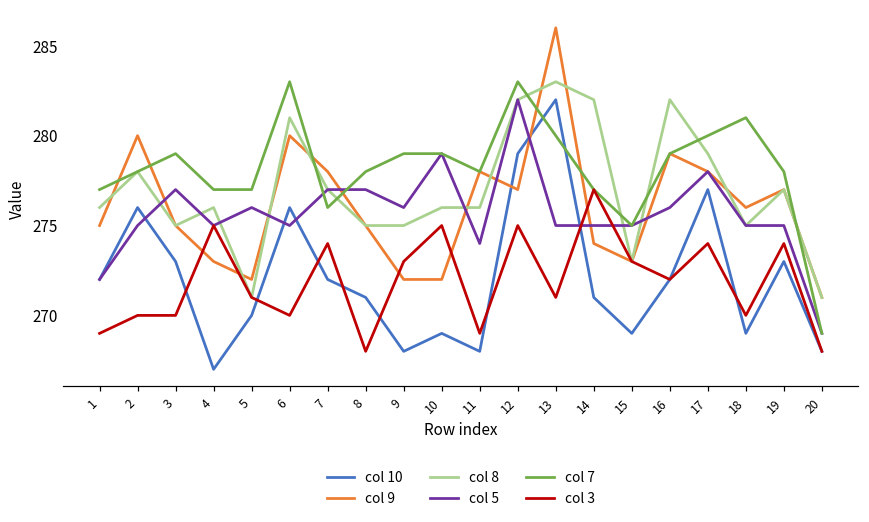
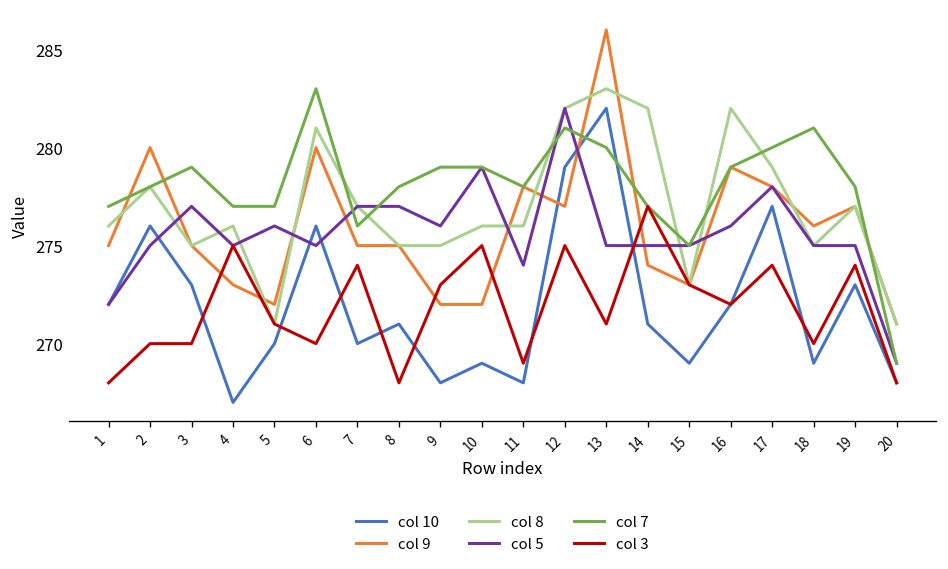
col 3, 1: 269 -> 268
col 10, 7: 272 -> 270
col 9, 7: 278 -> 275
col 7, 12: 283 -> 281
